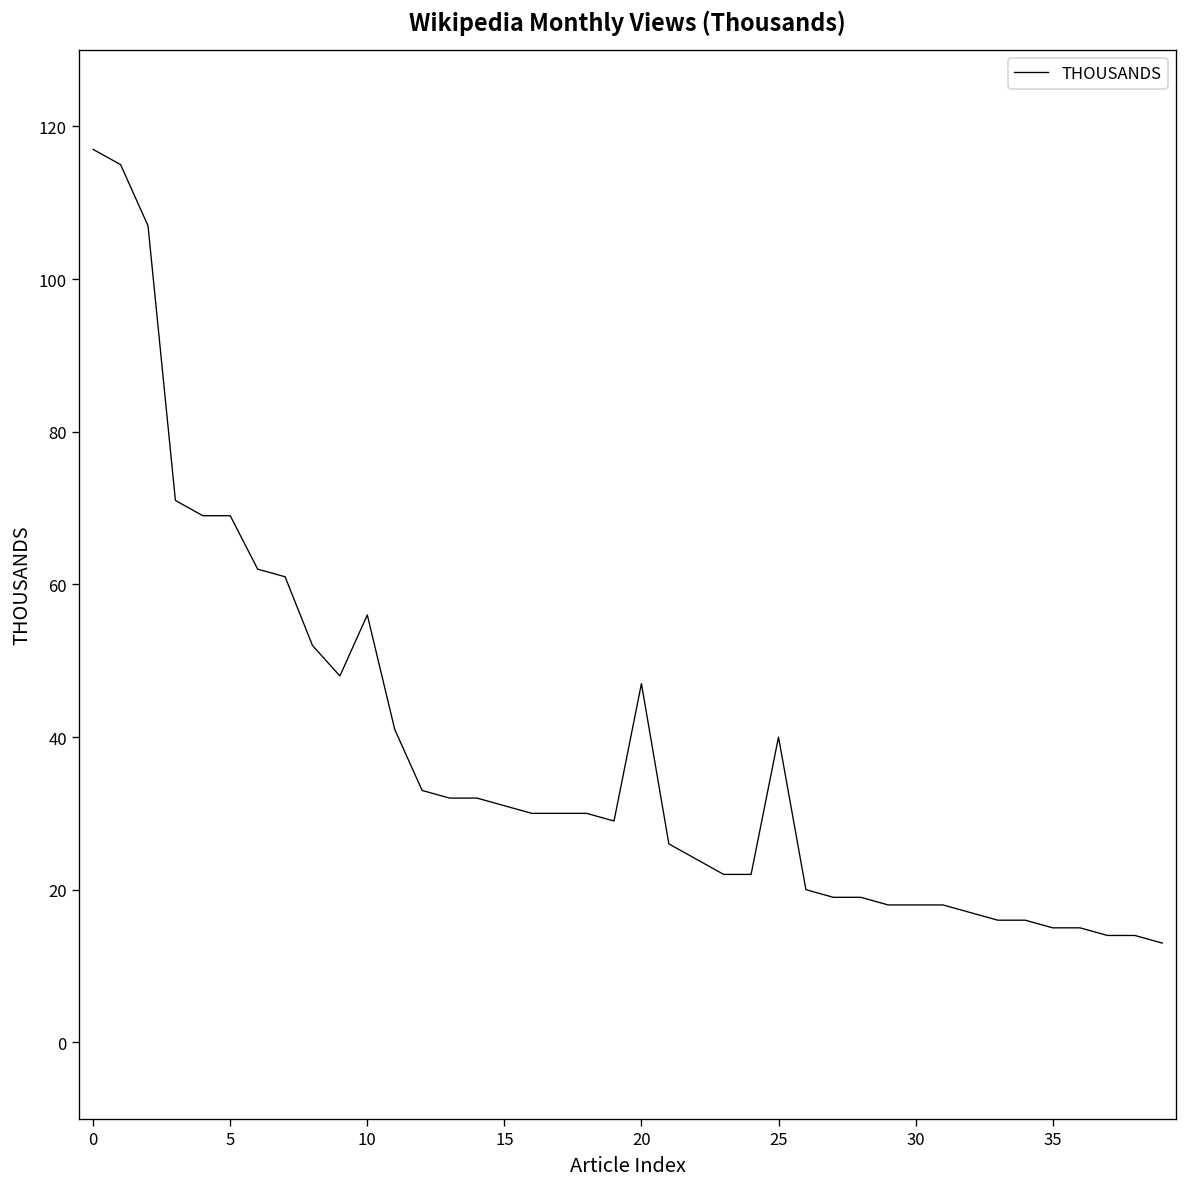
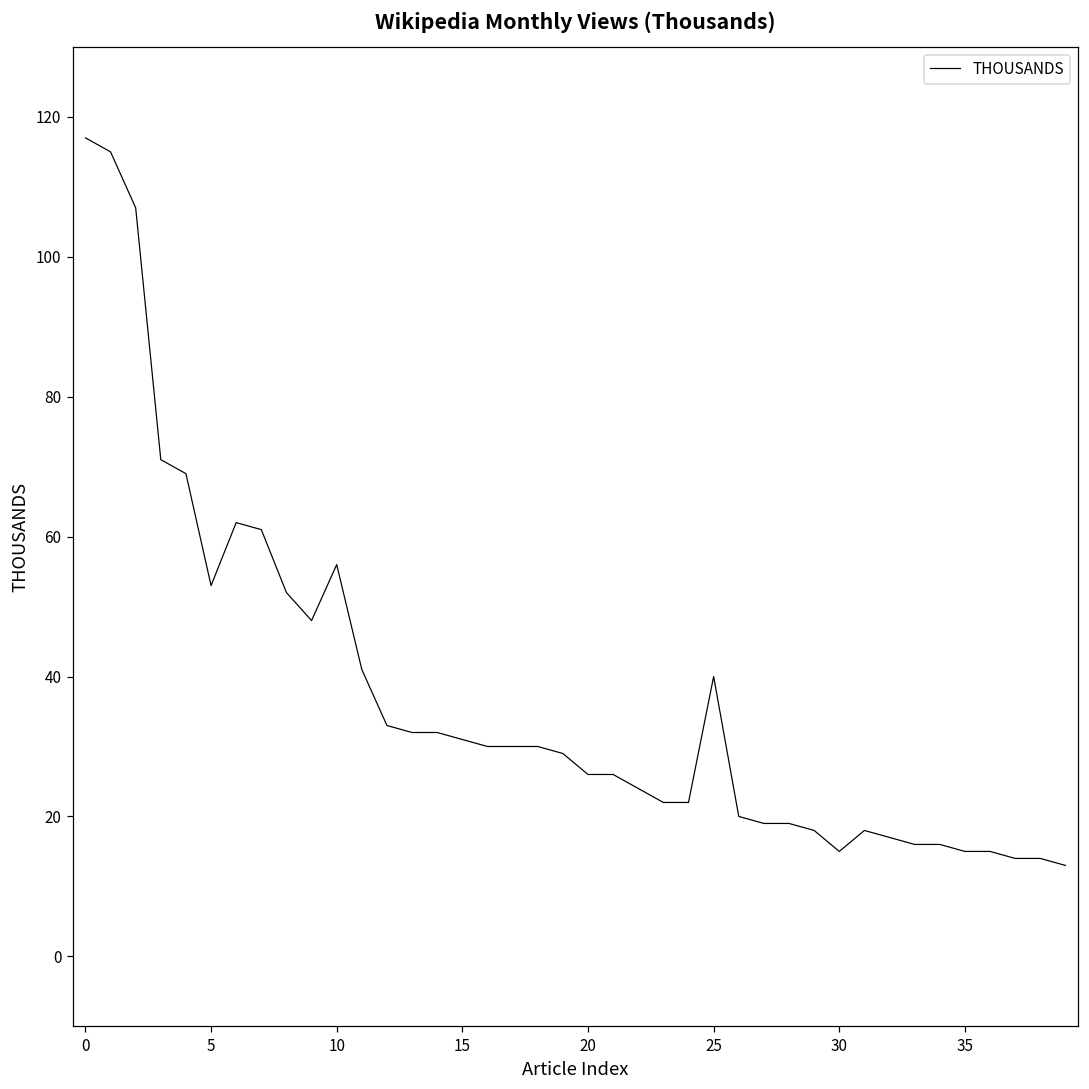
5: 69 -> 53
20: 47 -> 26
30: 18 -> 15
